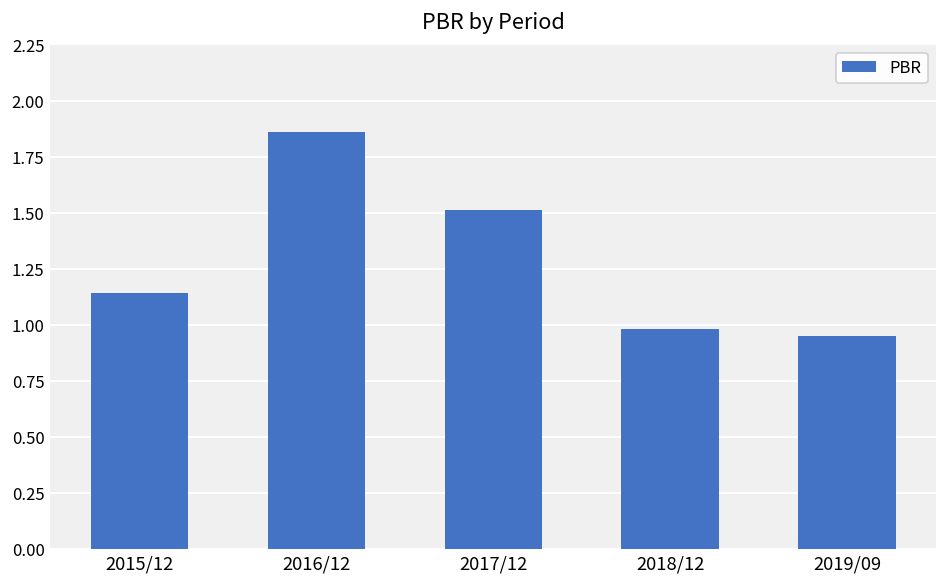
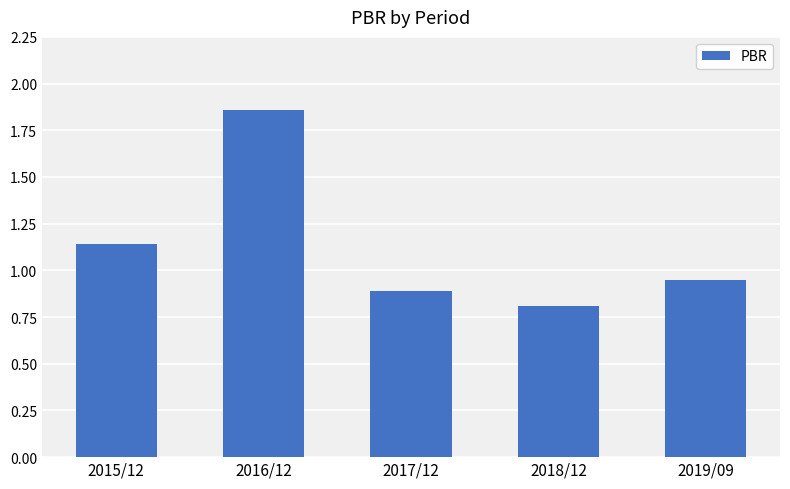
2017/12: 1.51 -> 0.89
2018/12: 0.98 -> 0.81
